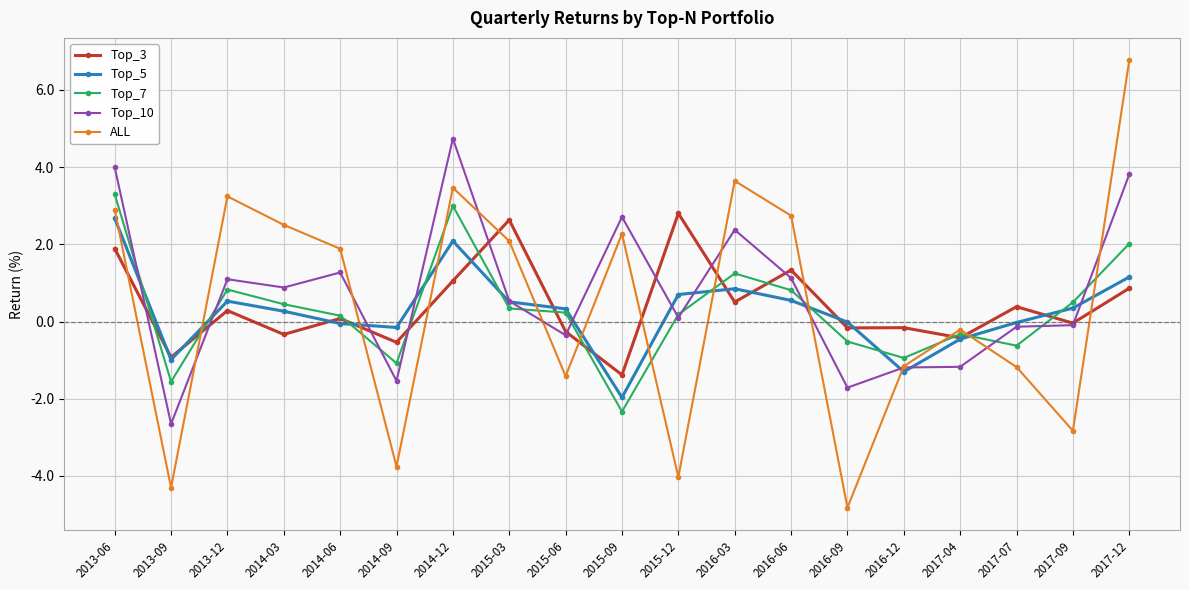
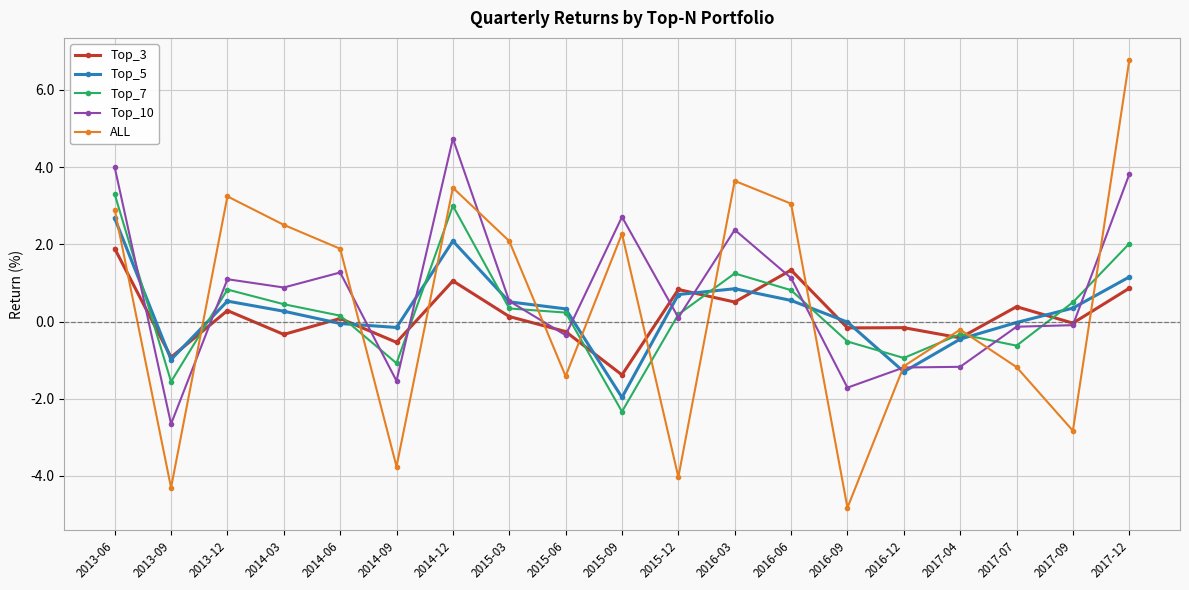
Top_3, 2015-03: 2.6 -> 0.1
Top_3, 2015-12: 2.8 -> 0.8
ALL, 2016-06: 2.7 -> 3.1
